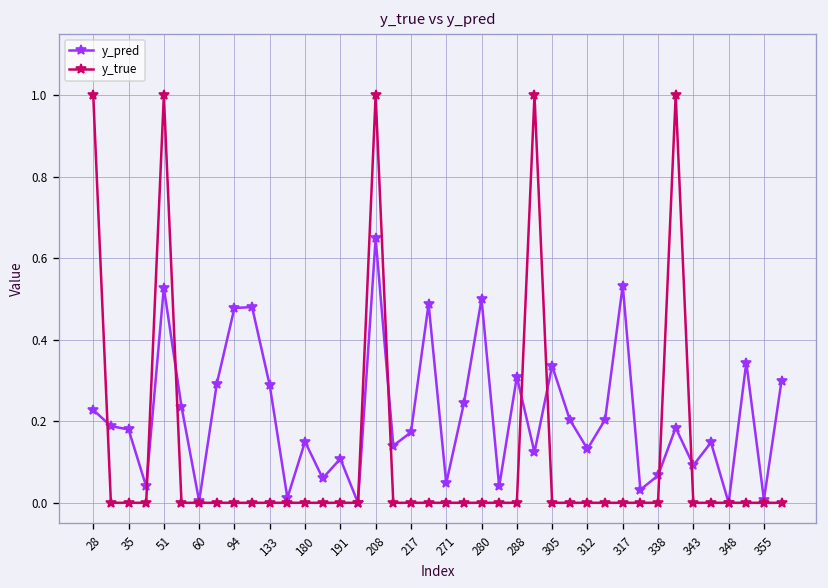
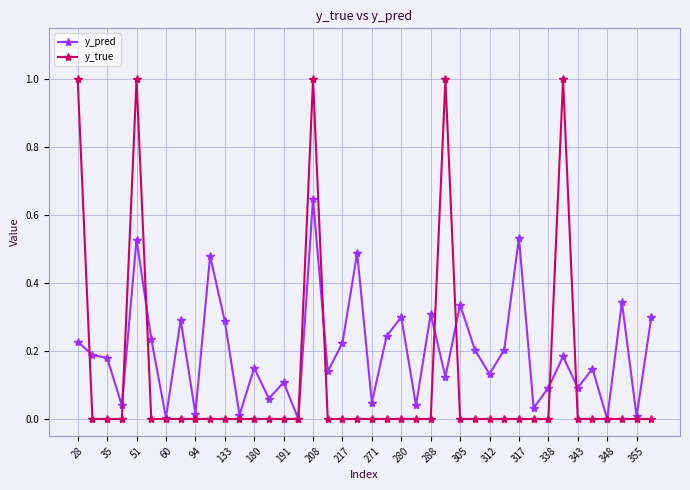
y_pred, 94: 0.48 -> 0.02
y_pred, 217: 0.17 -> 0.22
y_pred, 280: 0.5 -> 0.3
y_pred, 338: 0.07 -> 0.09
